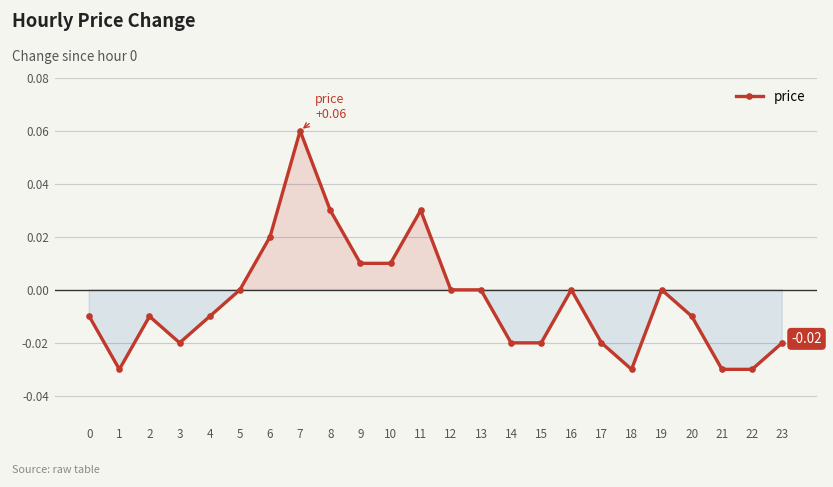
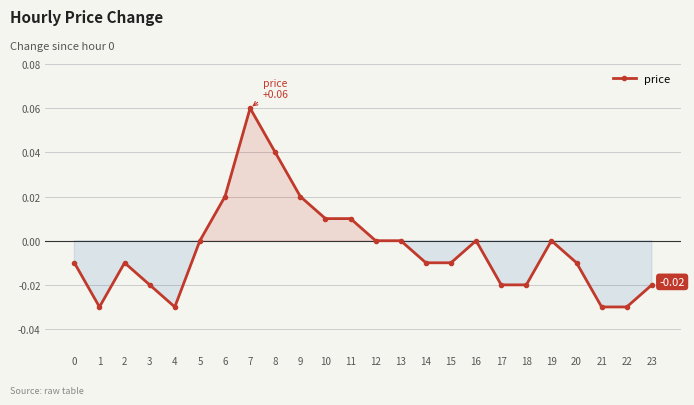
4: -0.01 -> -0.03
8: 0.03 -> 0.04
9: 0.01 -> 0.02
11: 0.03 -> 0.01
14: -0.02 -> -0.01
15: -0.02 -> -0.01
18: -0.03 -> -0.02
